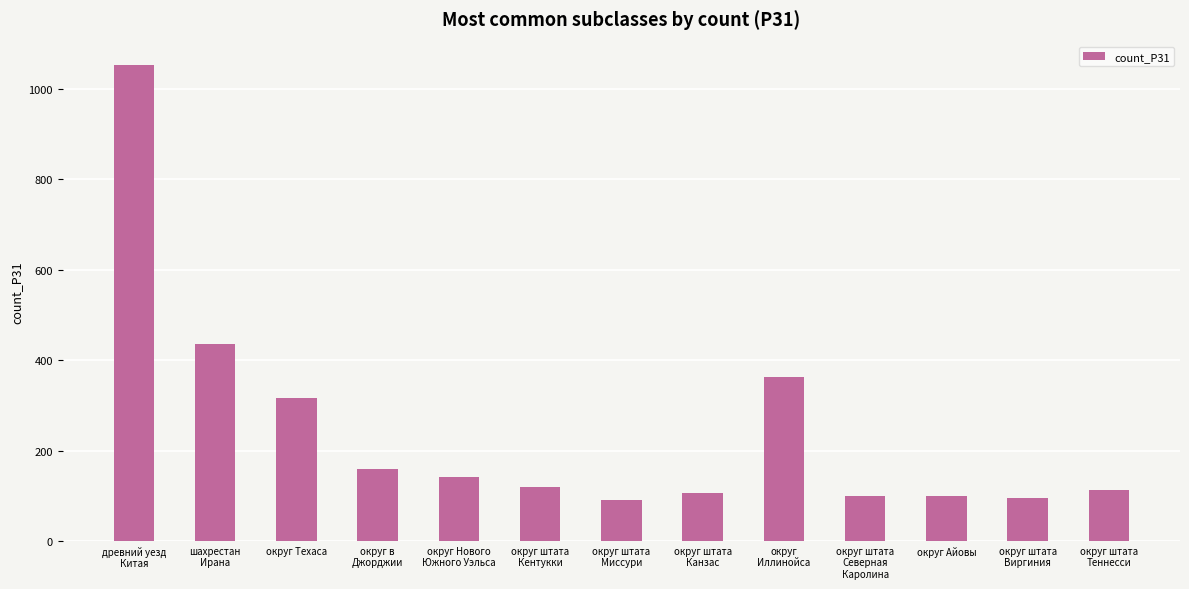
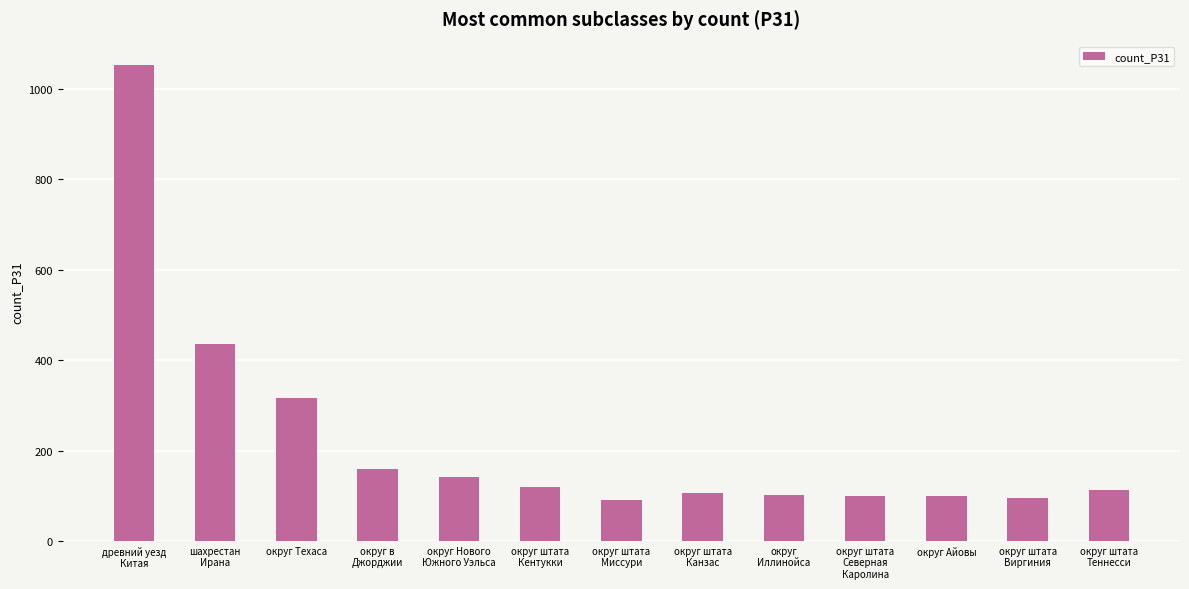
округ Иллинойса: 360 -> 100
